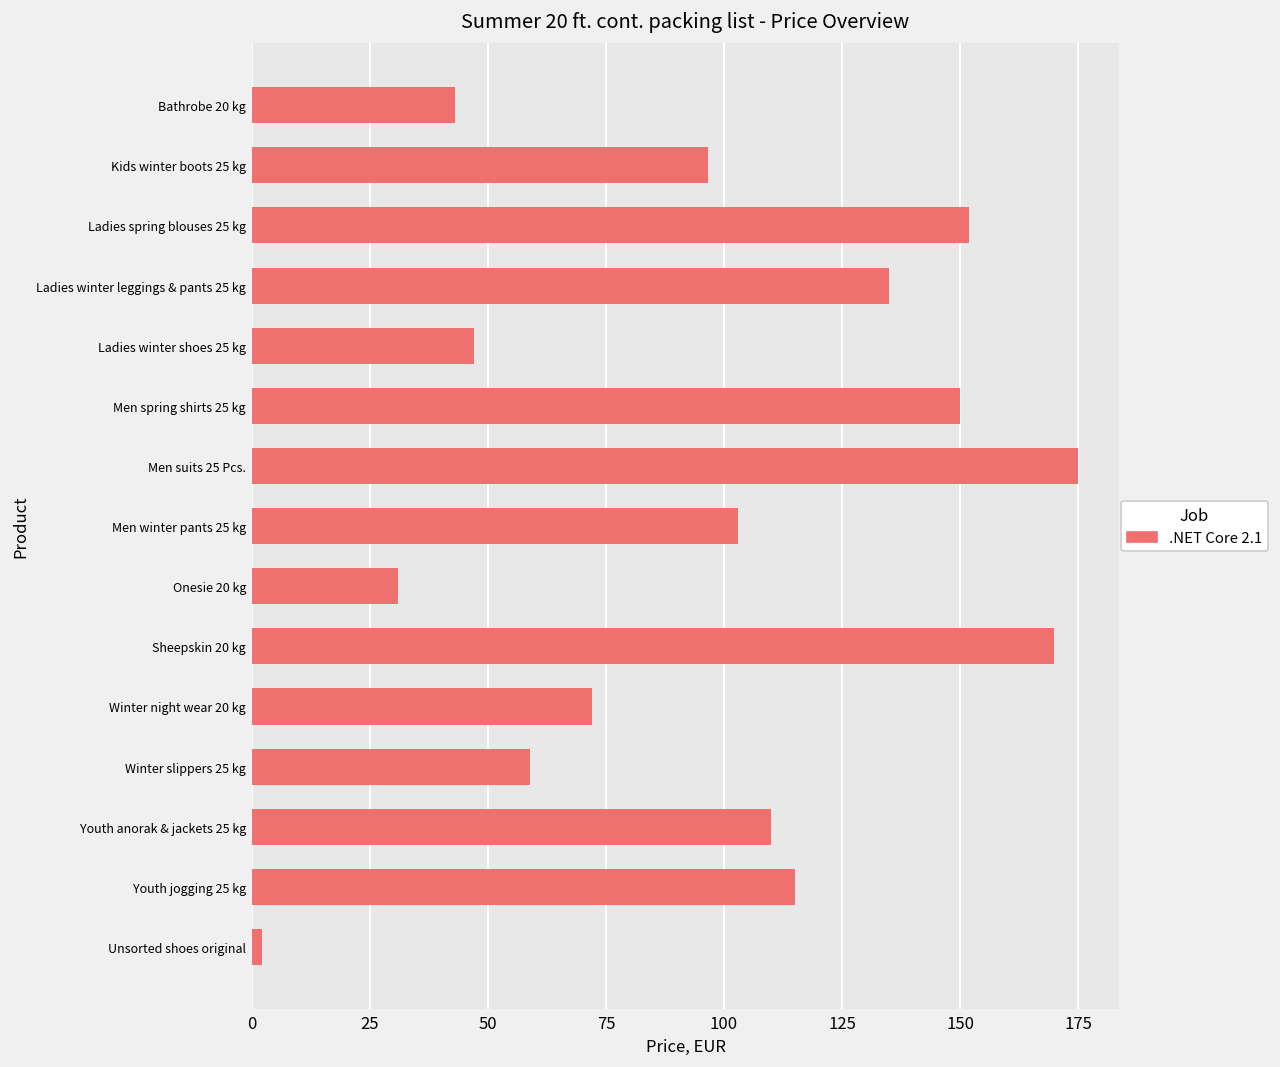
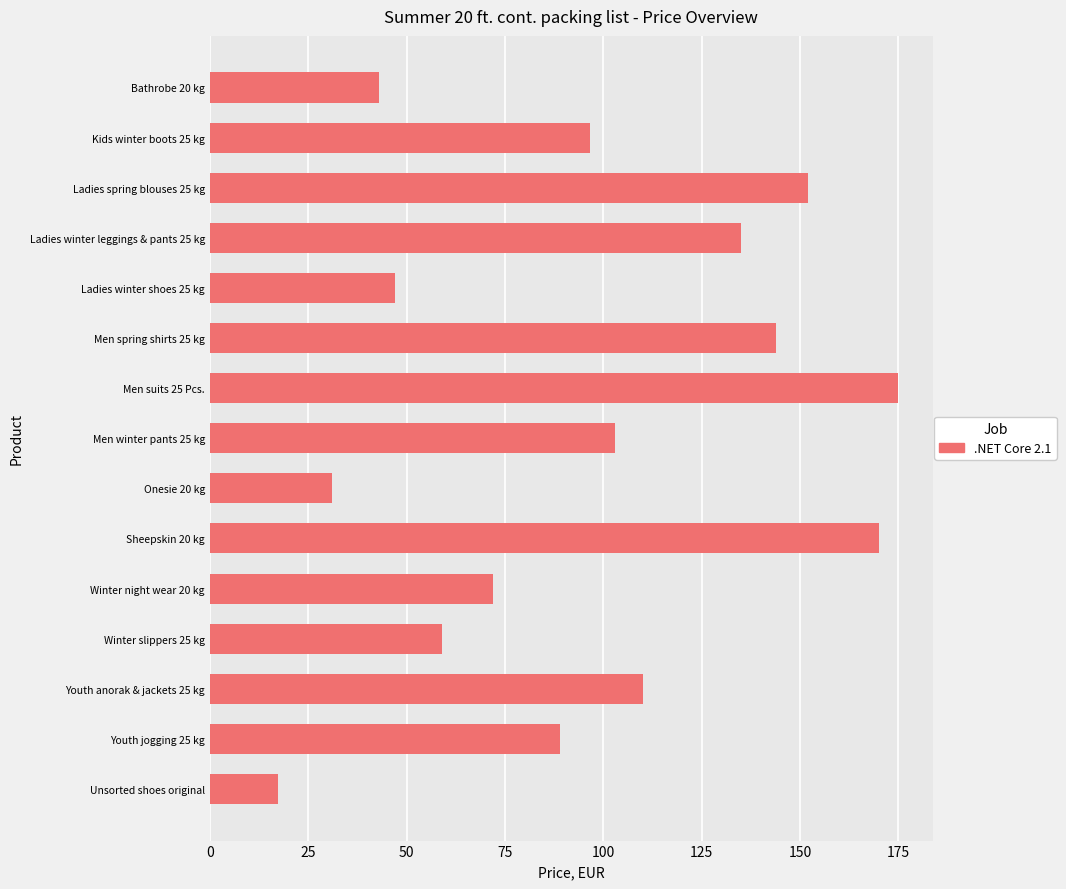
Men spring shirts 25 kg: 150 -> 144
Youth jogging 25 kg: 115 -> 89
Unsorted shoes original: 2 -> 17
